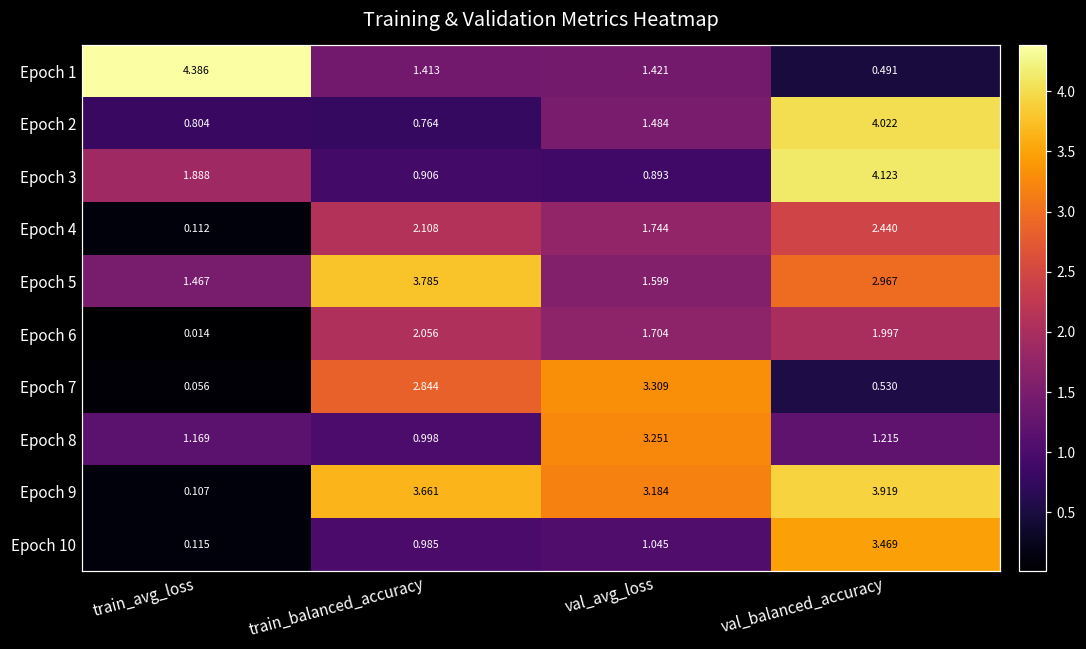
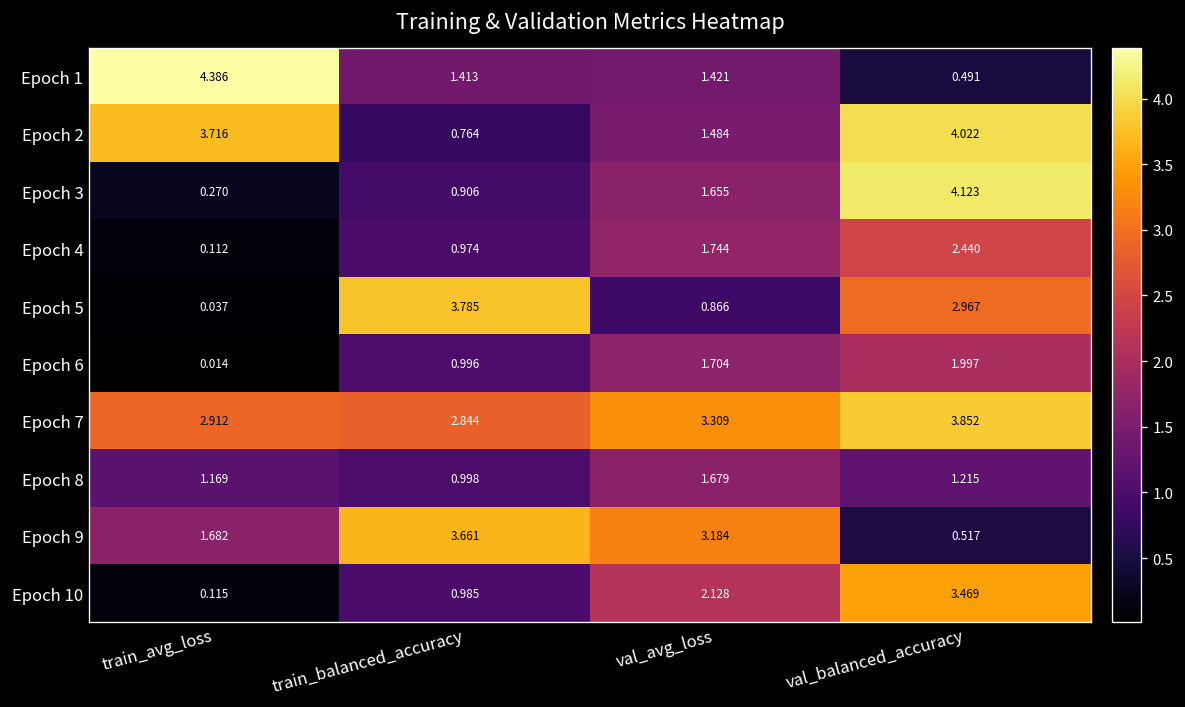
Epoch 2, train_avg_loss: 0.804 -> 3.716
Epoch 3, train_avg_loss: 1.888 -> 0.270
Epoch 3, val_avg_loss: 0.893 -> 1.655
Epoch 4, train_balanced_accuracy: 2.108 -> 0.974
Epoch 5, train_avg_loss: 1.467 -> 0.037
Epoch 5, val_avg_loss: 1.599 -> 0.866
Epoch 6, train_balanced_accuracy: 2.056 -> 0.996
Epoch 7, train_avg_loss: 0.056 -> 2.912
Epoch 7, val_balanced_accuracy: 0.530 -> 3.852
Epoch 8, val_avg_loss: 3.251 -> 1.679
Epoch 9, train_avg_loss: 0.107 -> 1.682
Epoch 9, val_balanced_accuracy: 3.919 -> 0.517
Epoch 10, val_avg_loss: 1.045 -> 2.128
